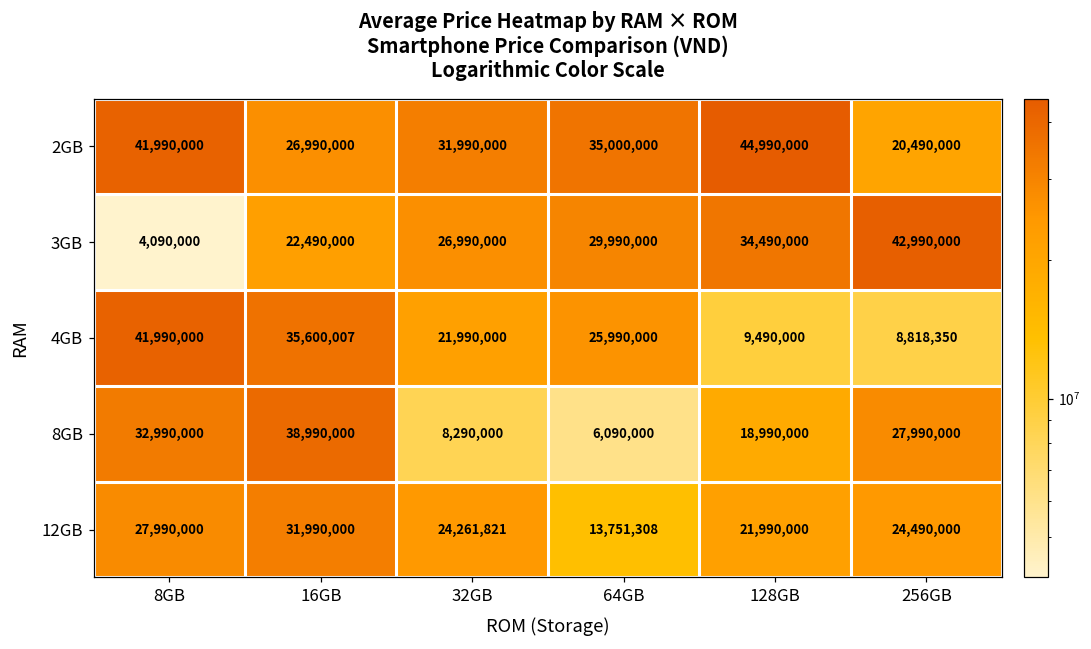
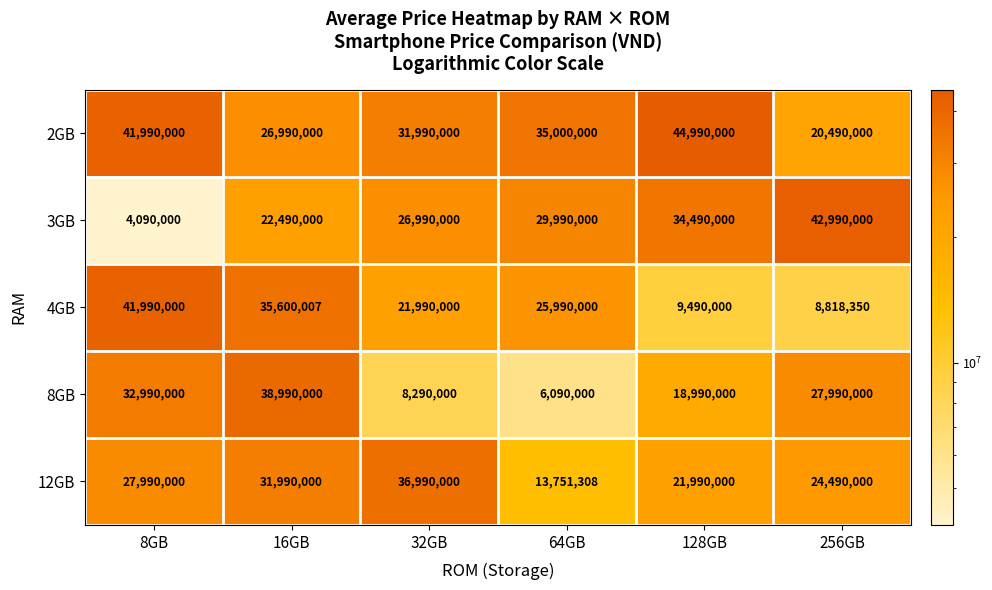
12GB, 32GB: 24,261,821 -> 36,990,000
